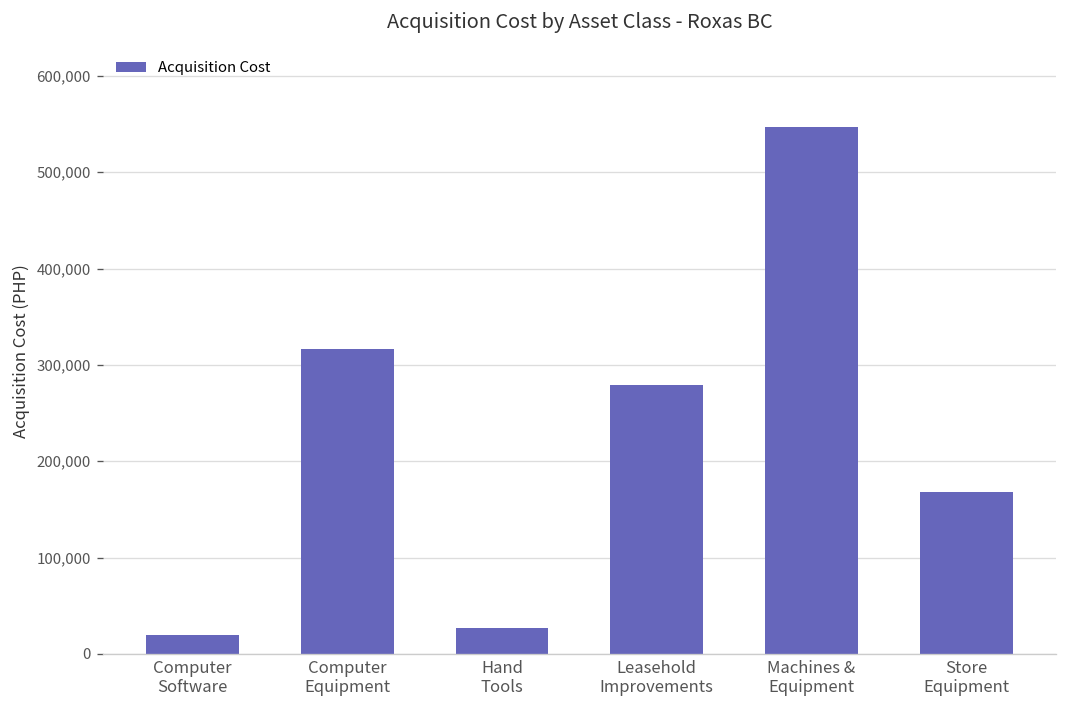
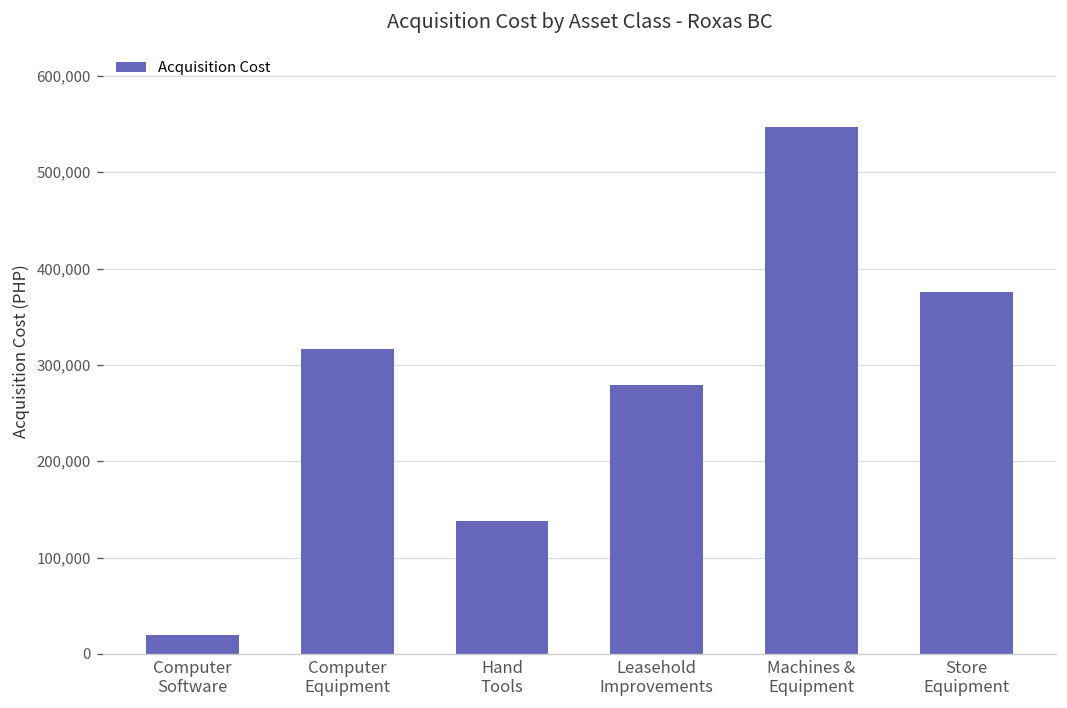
Hand Tools: 30,000 -> 140,000
Store Equipment: 170,000 -> 380,000
